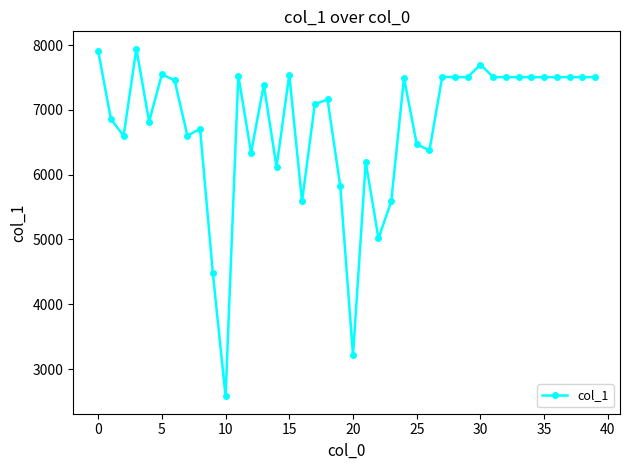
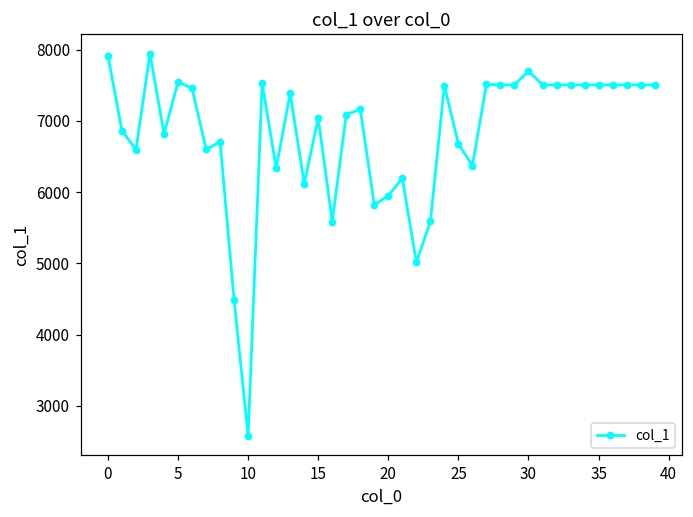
15: 7500 -> 7000
20: 3200 -> 6000
25: 6500 -> 6700
